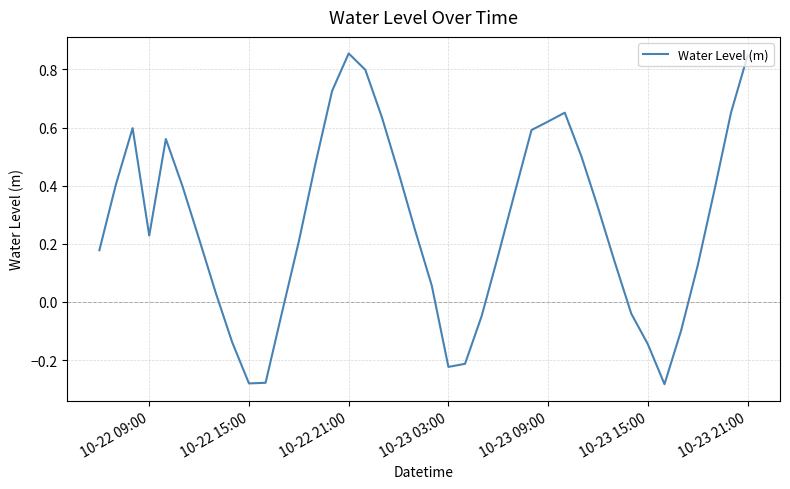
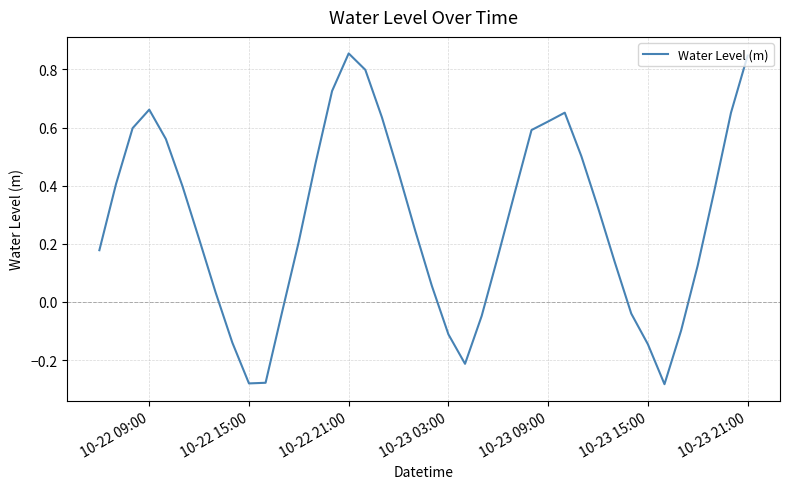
10-22 09:00: 0.23 -> 0.66
10-23 03:00: -0.22 -> -0.11
